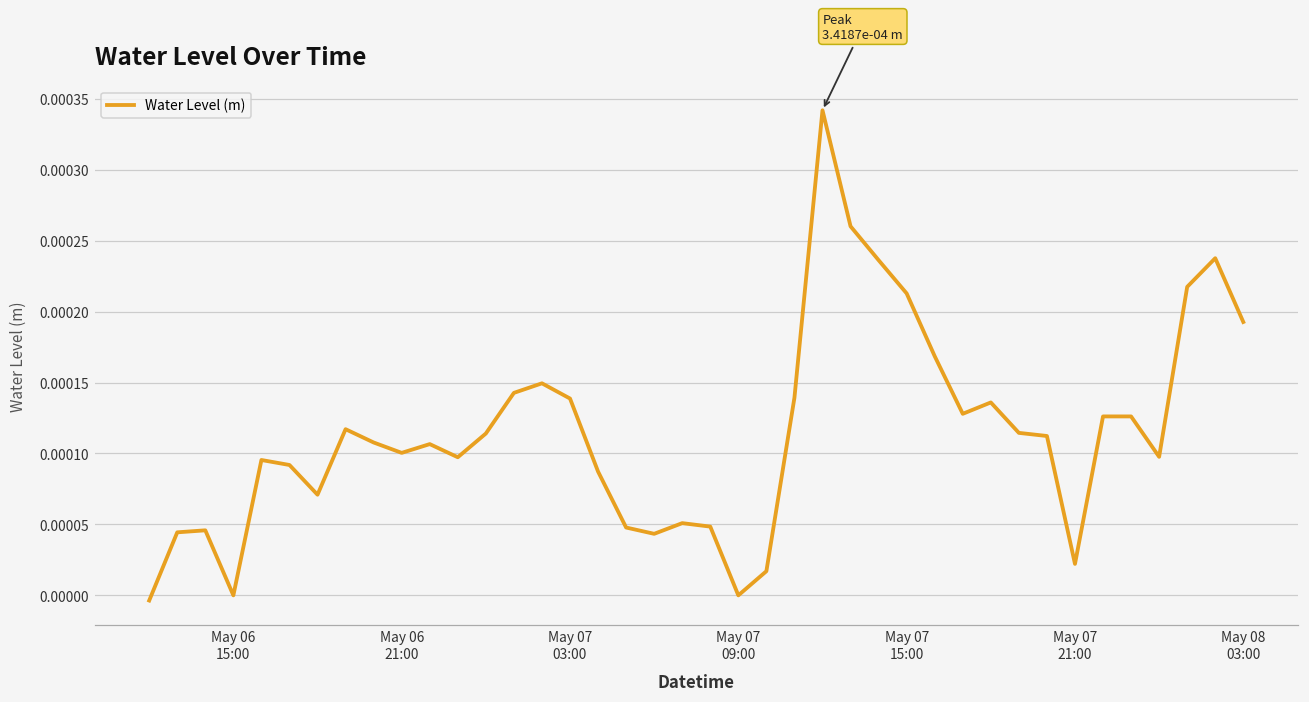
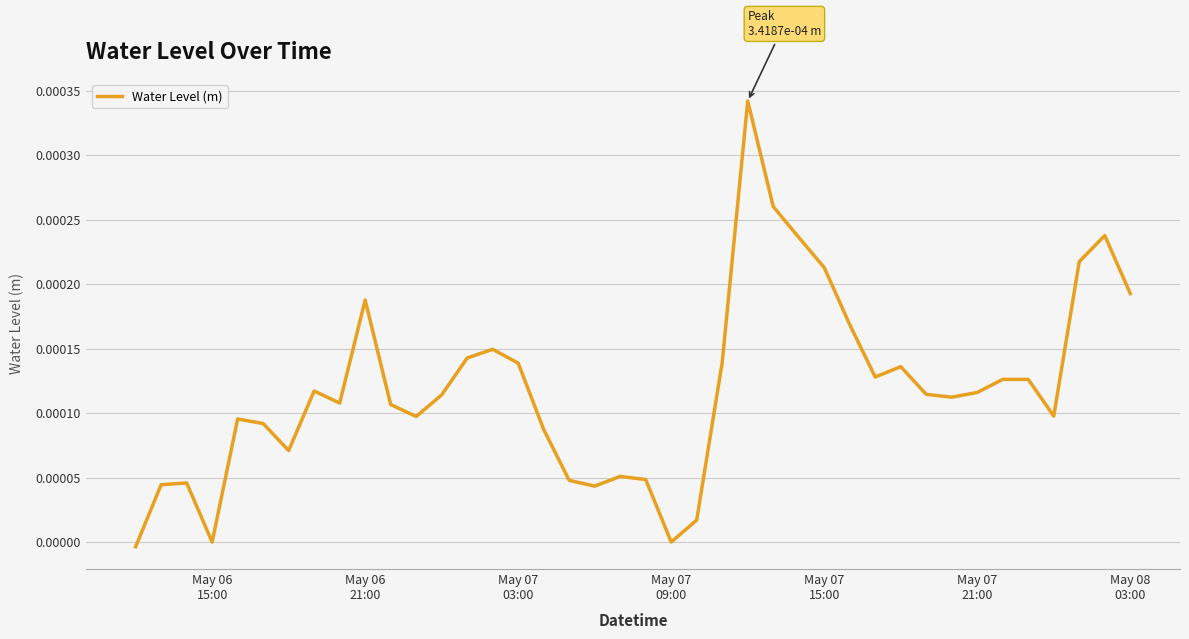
May 06 21:00: 0.000100 -> 0.000188
May 07 21:00: 0.000022 -> 0.000116
